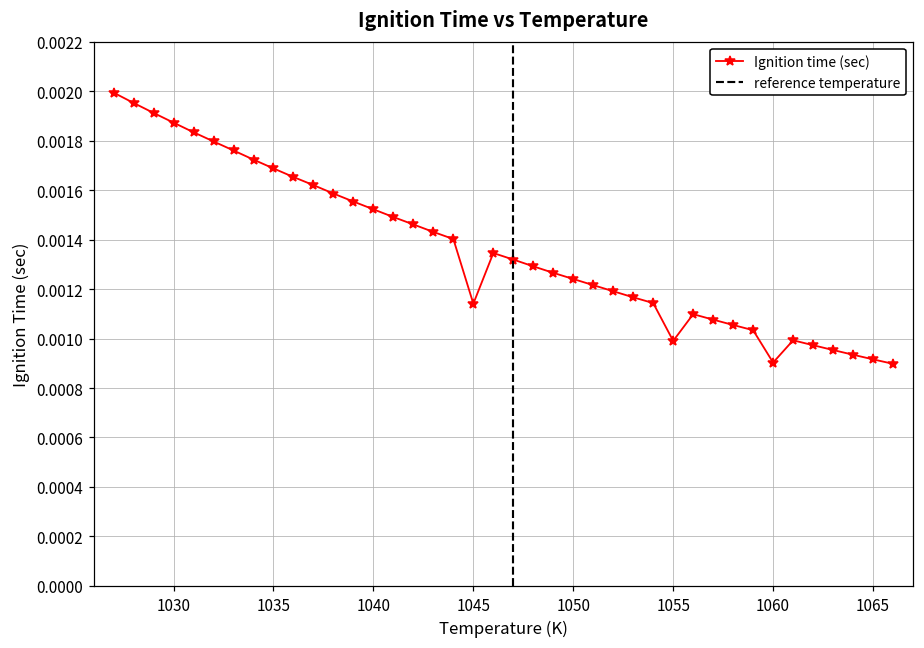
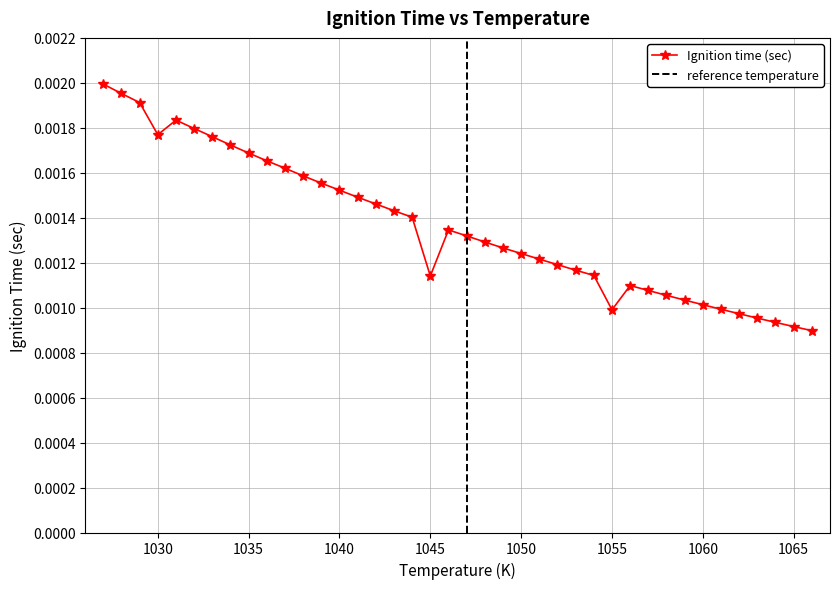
1030: 0.00187 -> 0.00177
1060: 0.00090 -> 0.00101
